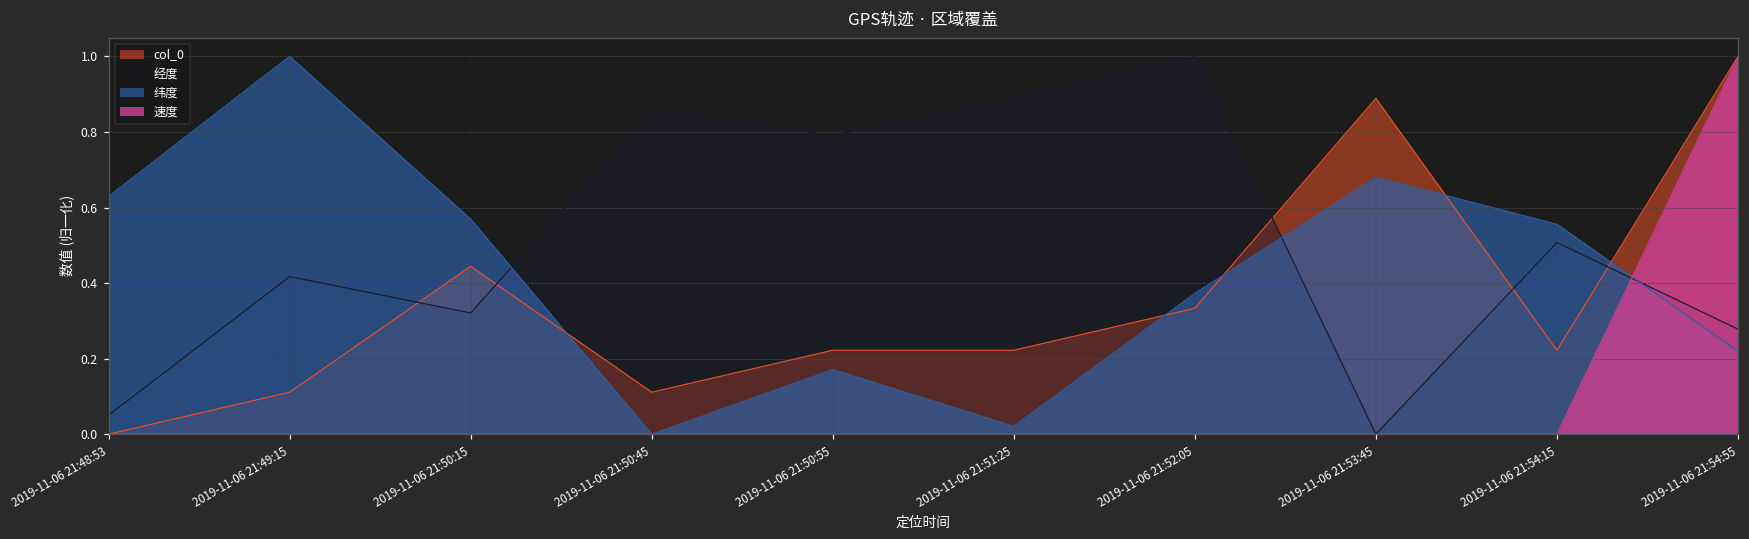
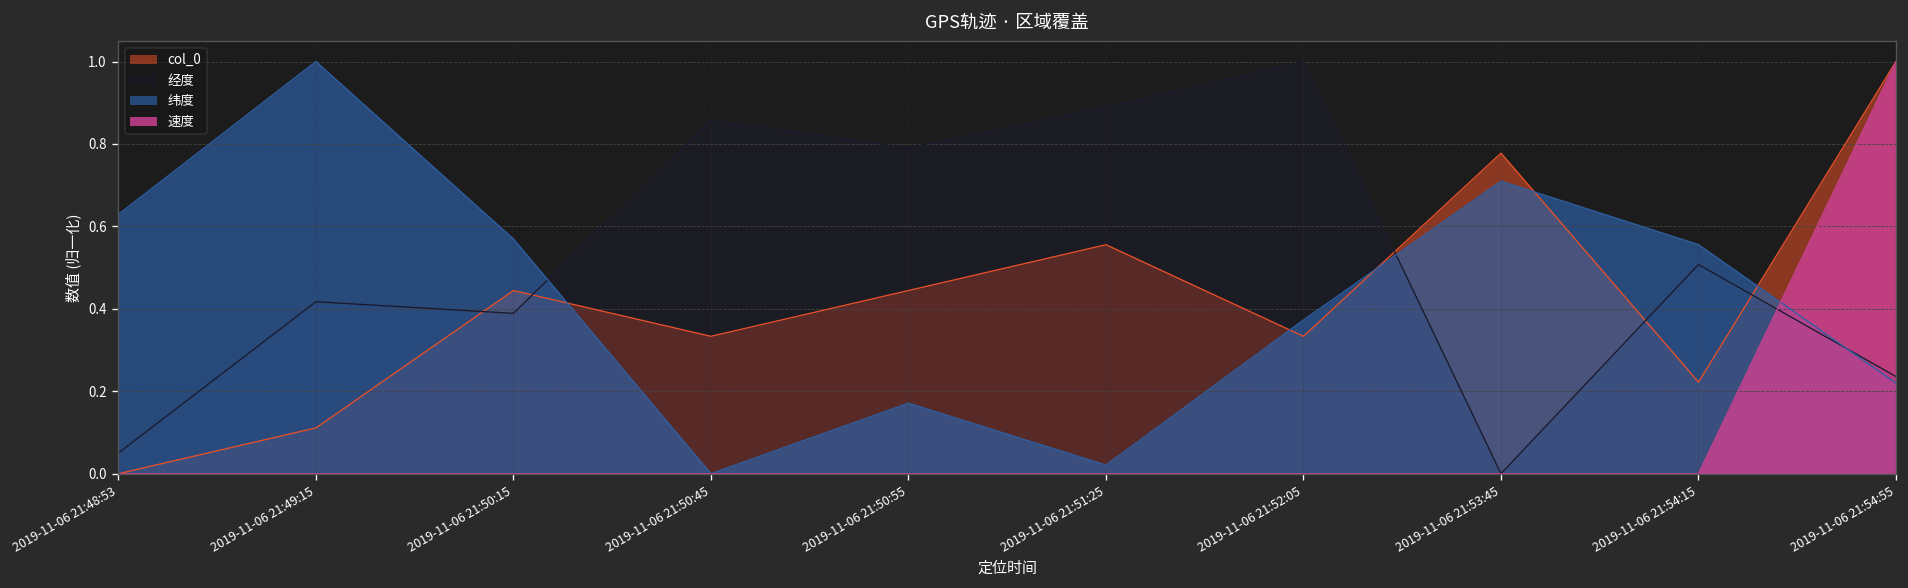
经度, 2019-11-06 21:50:15: 0.32 -> 0.39
col_0, 2019-11-06 21:50:45: 0.11 -> 0.33
col_0, 2019-11-06 21:50:55: 0.22 -> 0.44
col_0, 2019-11-06 21:51:25: 0.22 -> 0.56
col_0, 2019-11-06 21:53:45: 0.89 -> 0.78
纬度, 2019-11-06 21:53:45: 0.68 -> 0.71
经度, 2019-11-06 21:54:55: 0.28 -> 0.24
